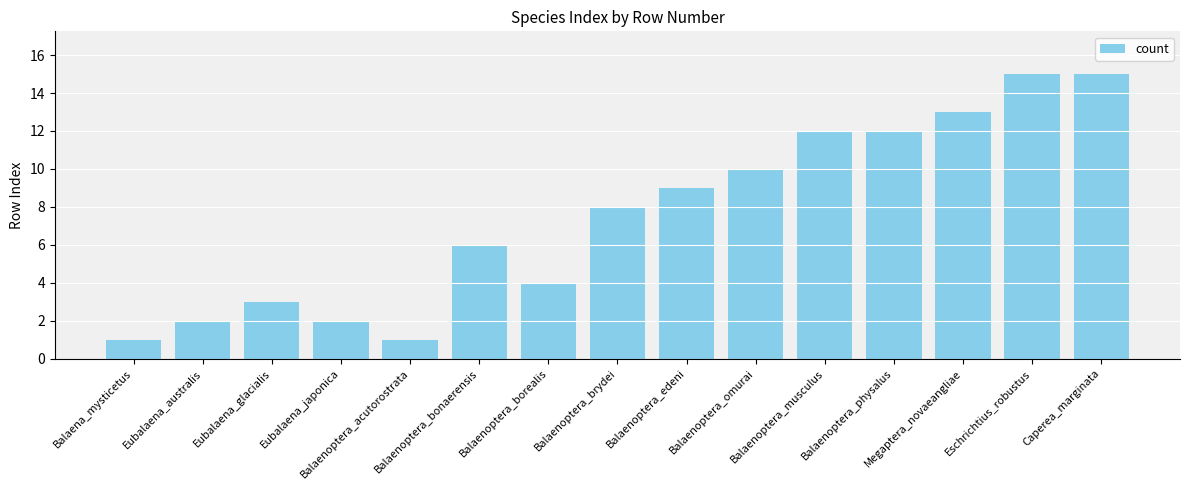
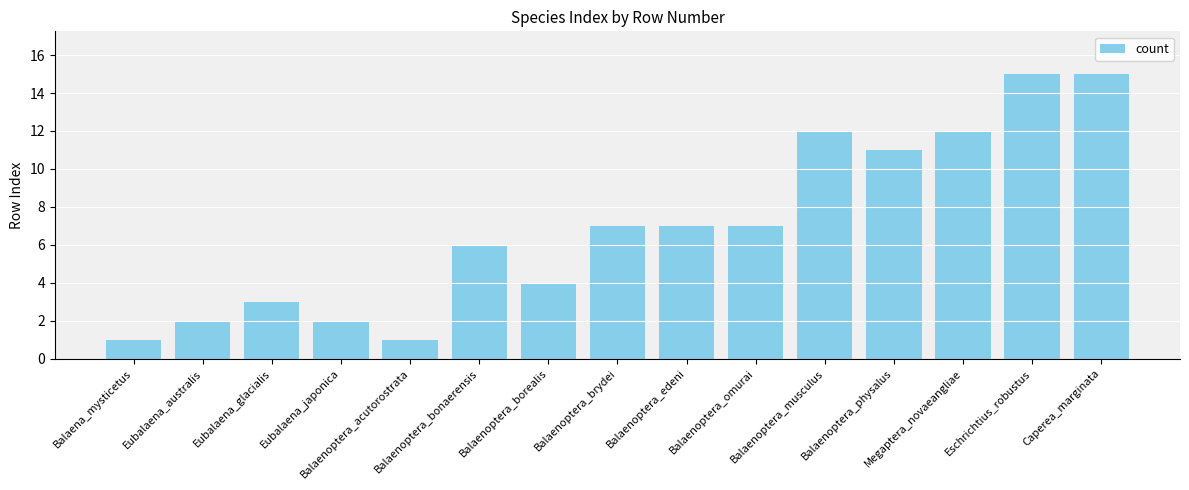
Balaenoptera_brydei: 8 -> 7
Balaenoptera_edeni: 9 -> 7
Balaenoptera_omurai: 10 -> 7
Balaenoptera_physalus: 12 -> 11
Megaptera_novaeangliae: 13 -> 12
